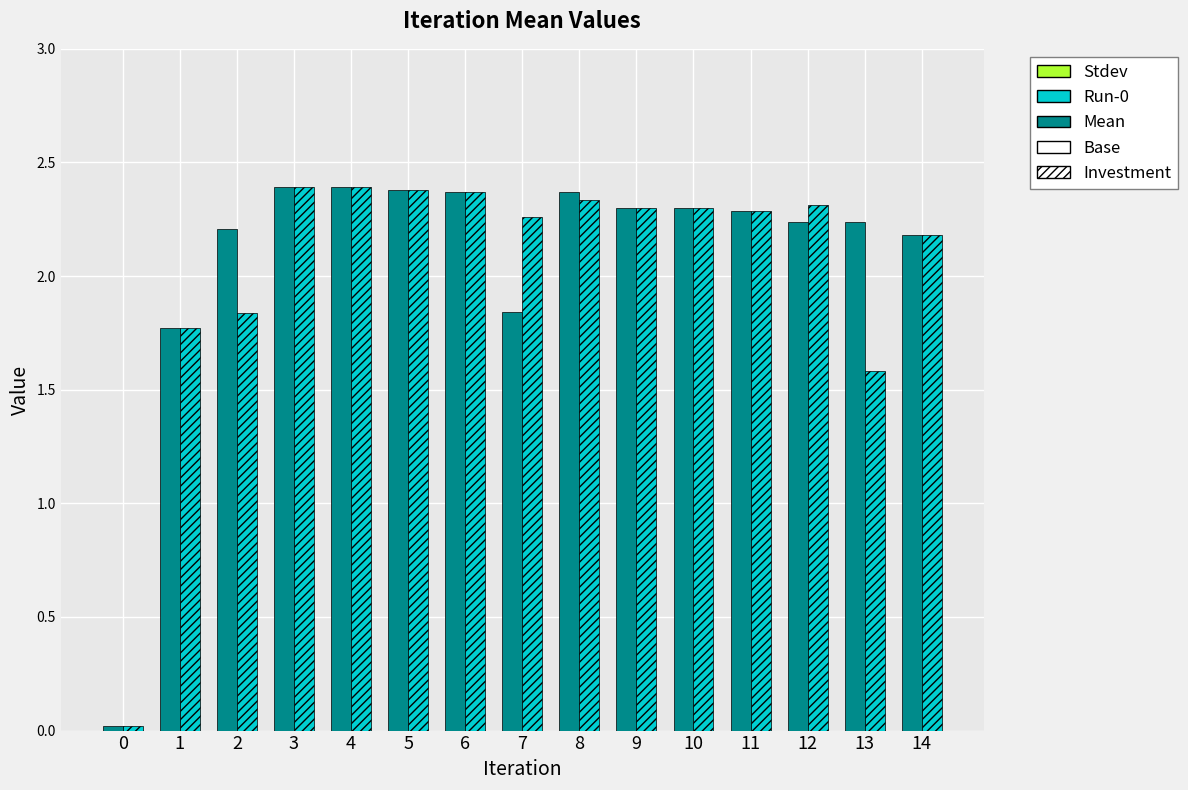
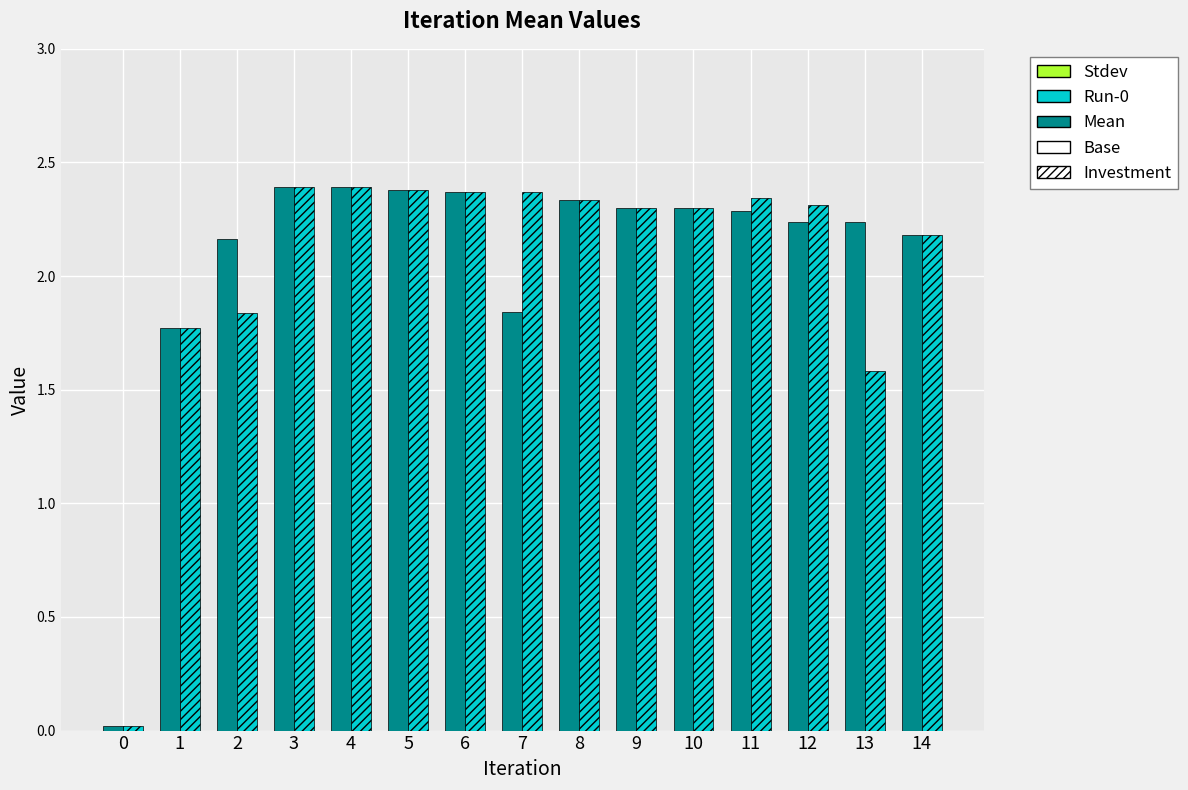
Mean, 2: 2.21 -> 2.16
Run-0, 7: 2.26 -> 2.37
Mean, 8: 2.37 -> 2.33
Run-0, 11: 2.29 -> 2.35
